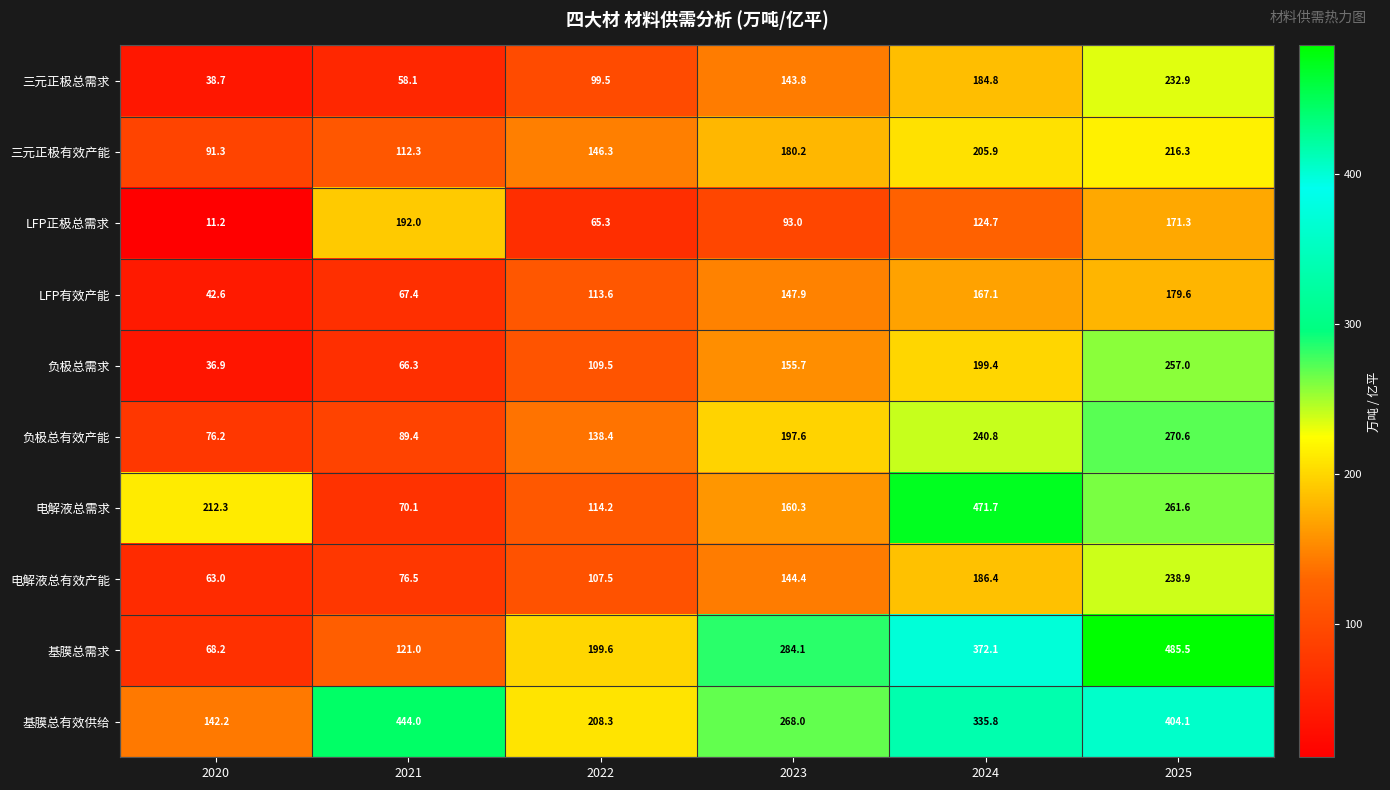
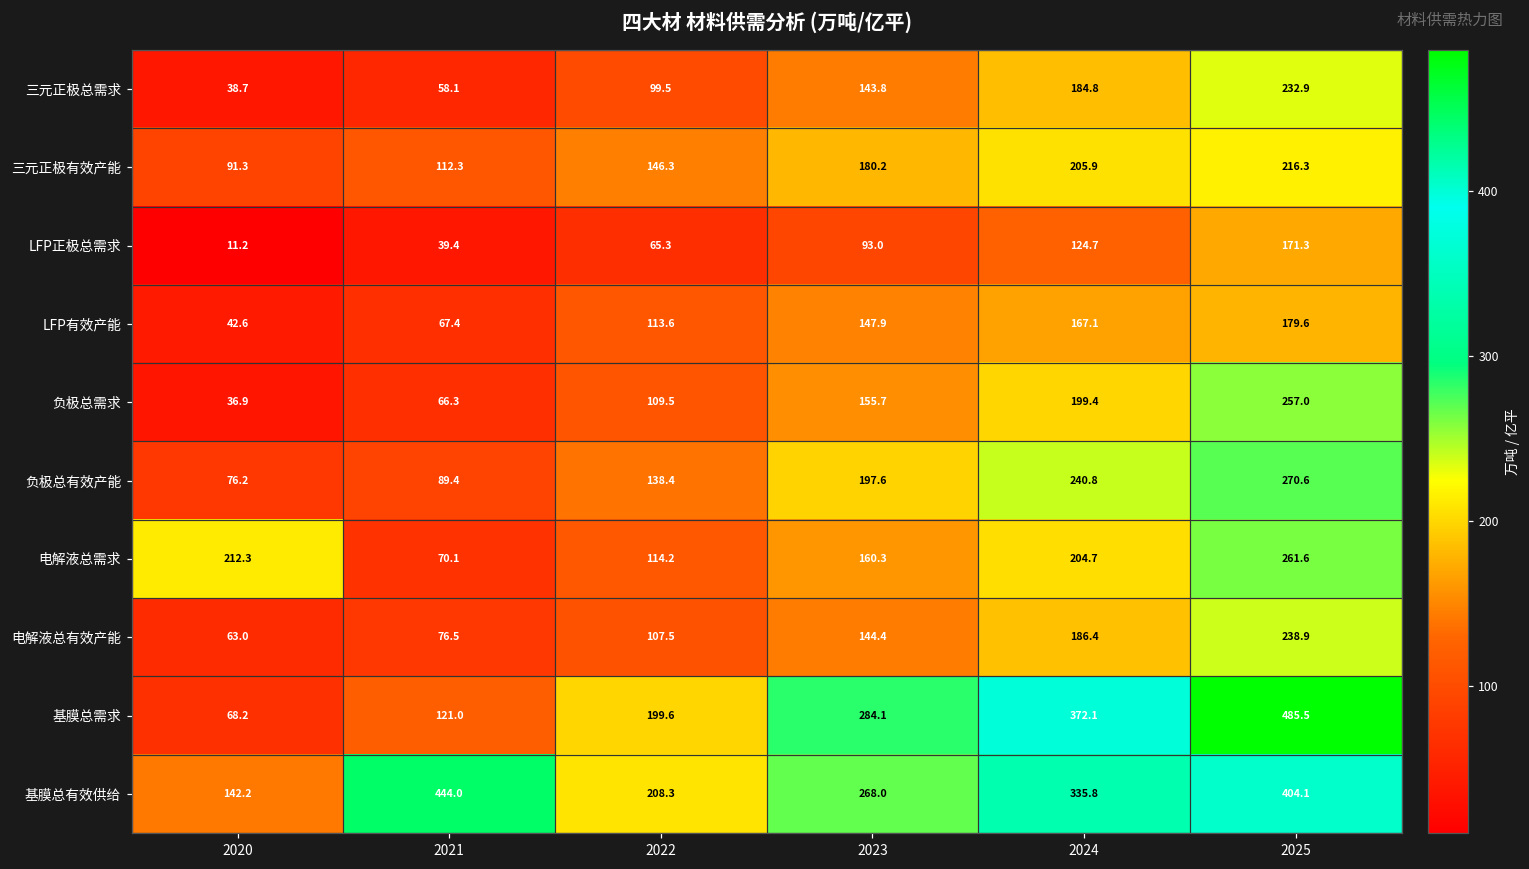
LFP正极总需求, 2021: 192.0 -> 39.4
电解液总需求, 2024: 471.7 -> 204.7
